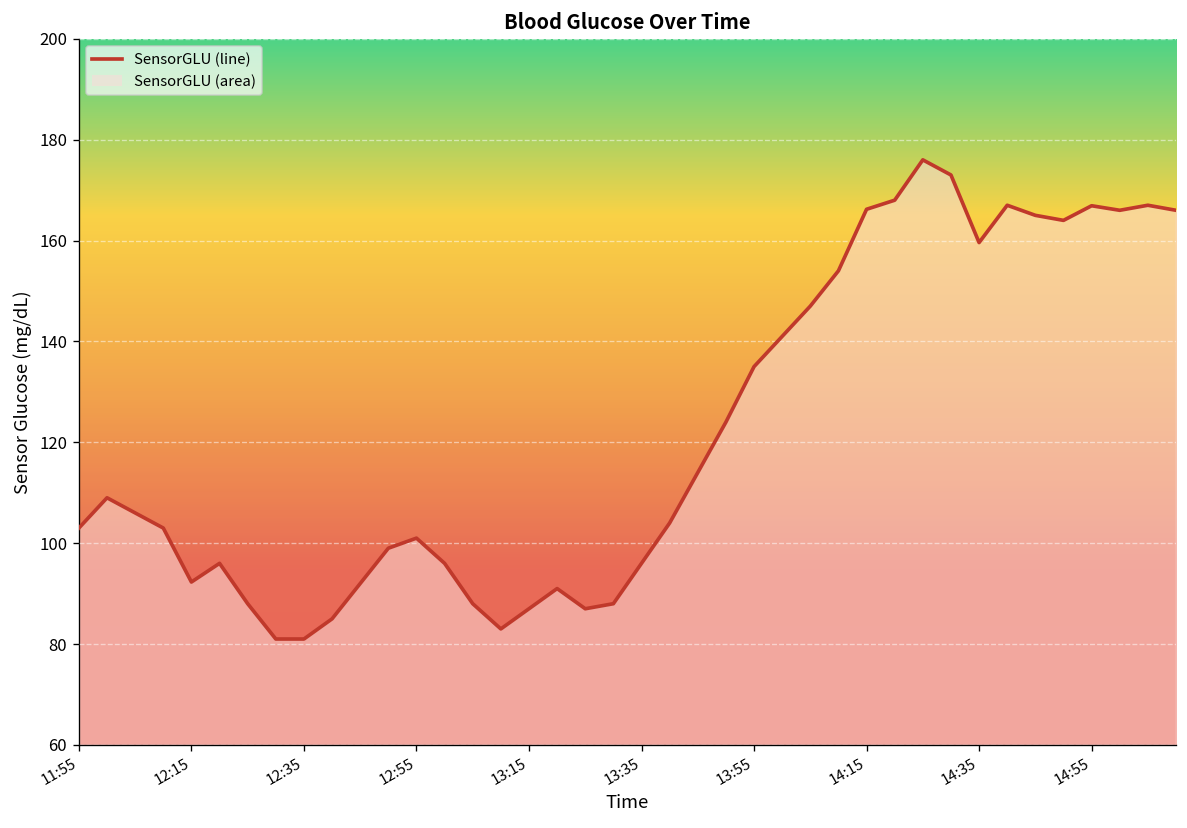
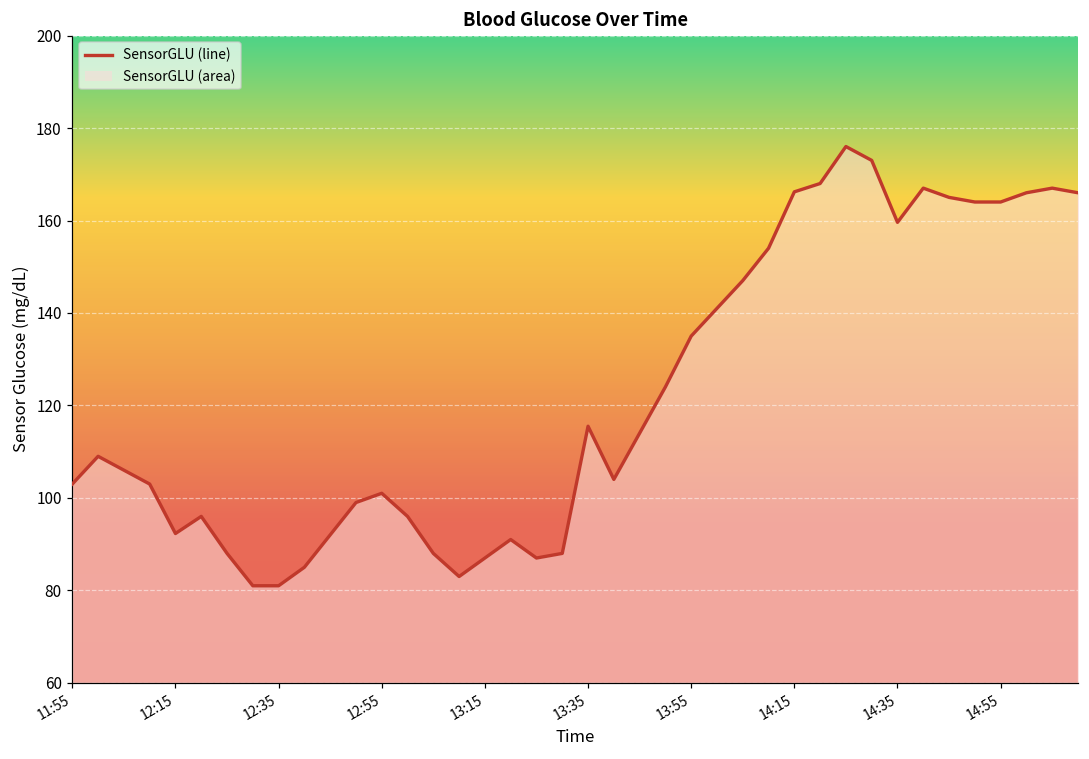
13:35: 96 -> 116
14:55: 167 -> 164
